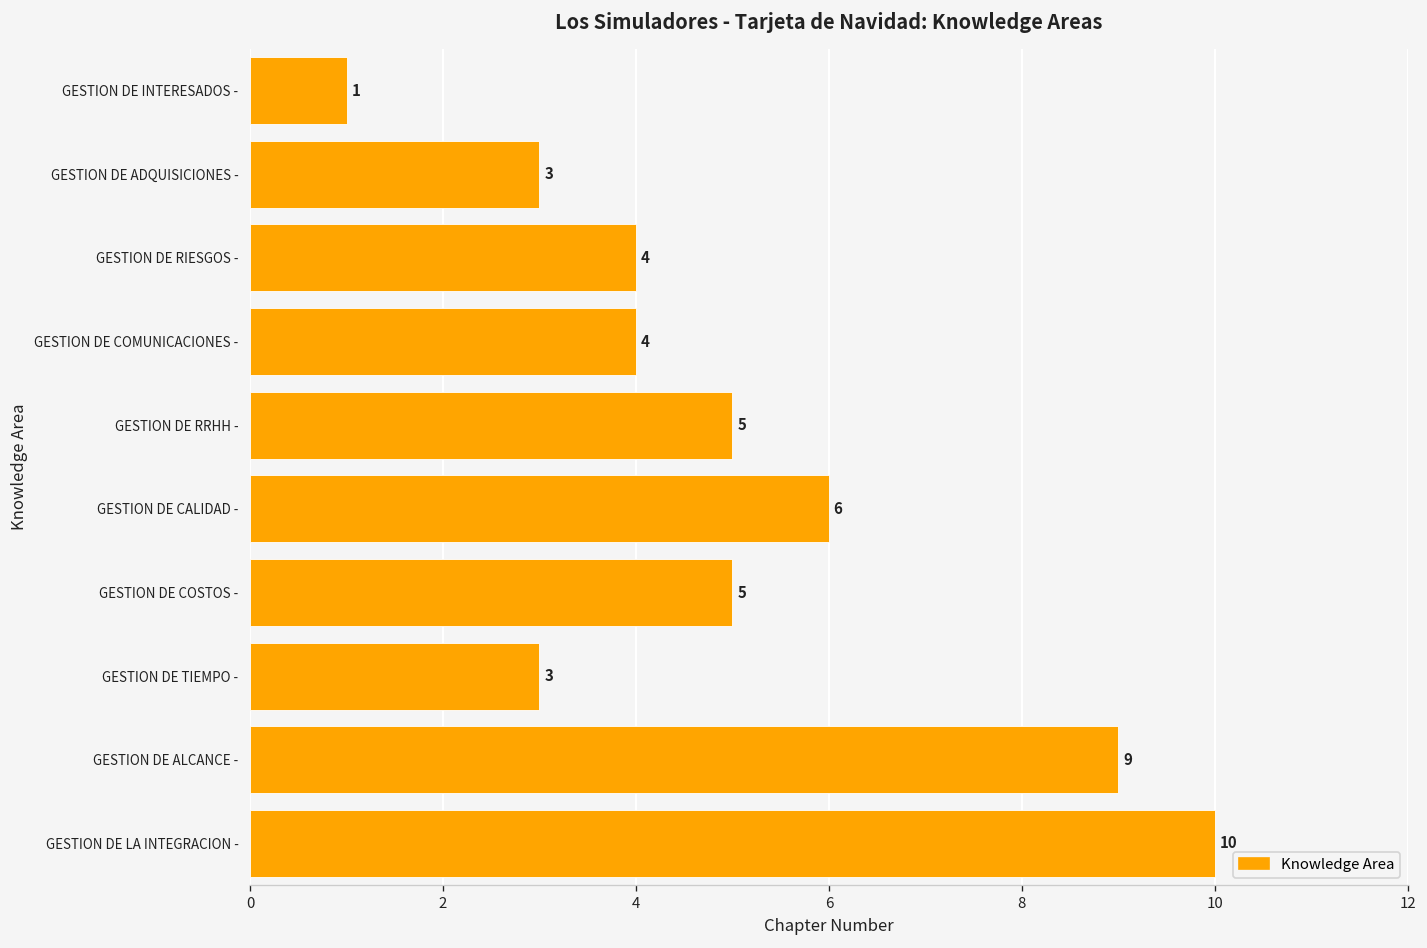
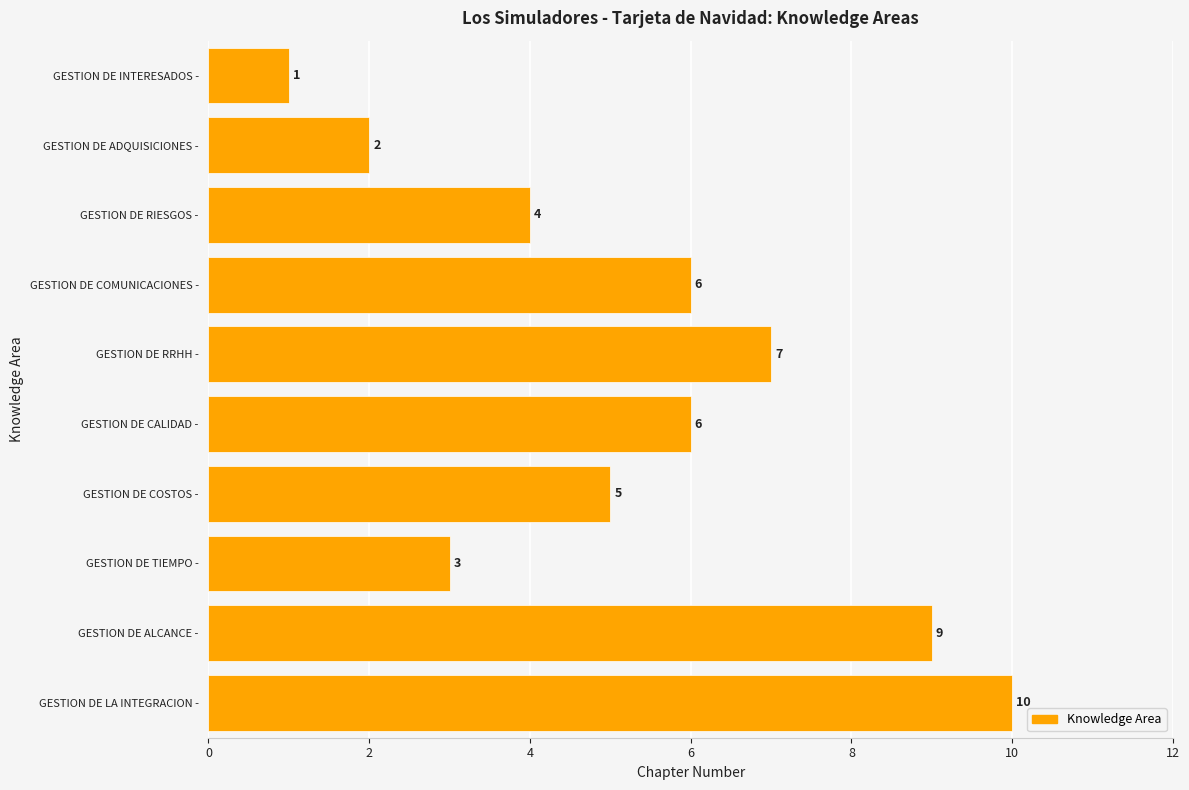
GESTION DE ADQUISICIONES -: 3 -> 2
GESTION DE COMUNICACIONES -: 4 -> 6
GESTION DE RRHH -: 5 -> 7
